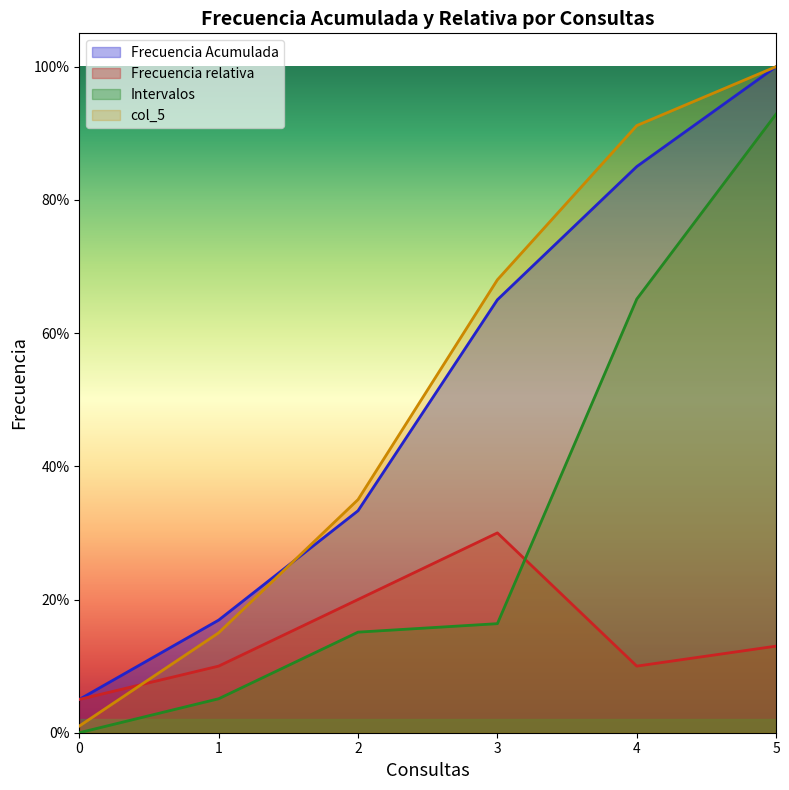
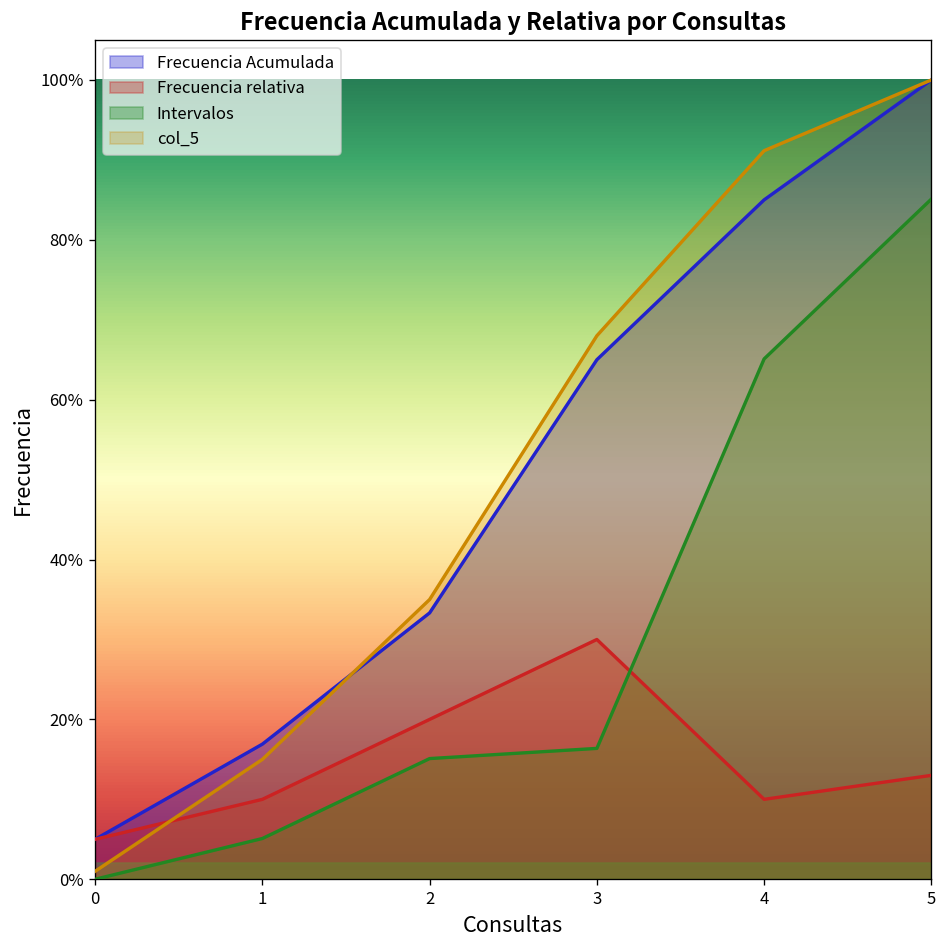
Intervalos, 5: 93% -> 85%
